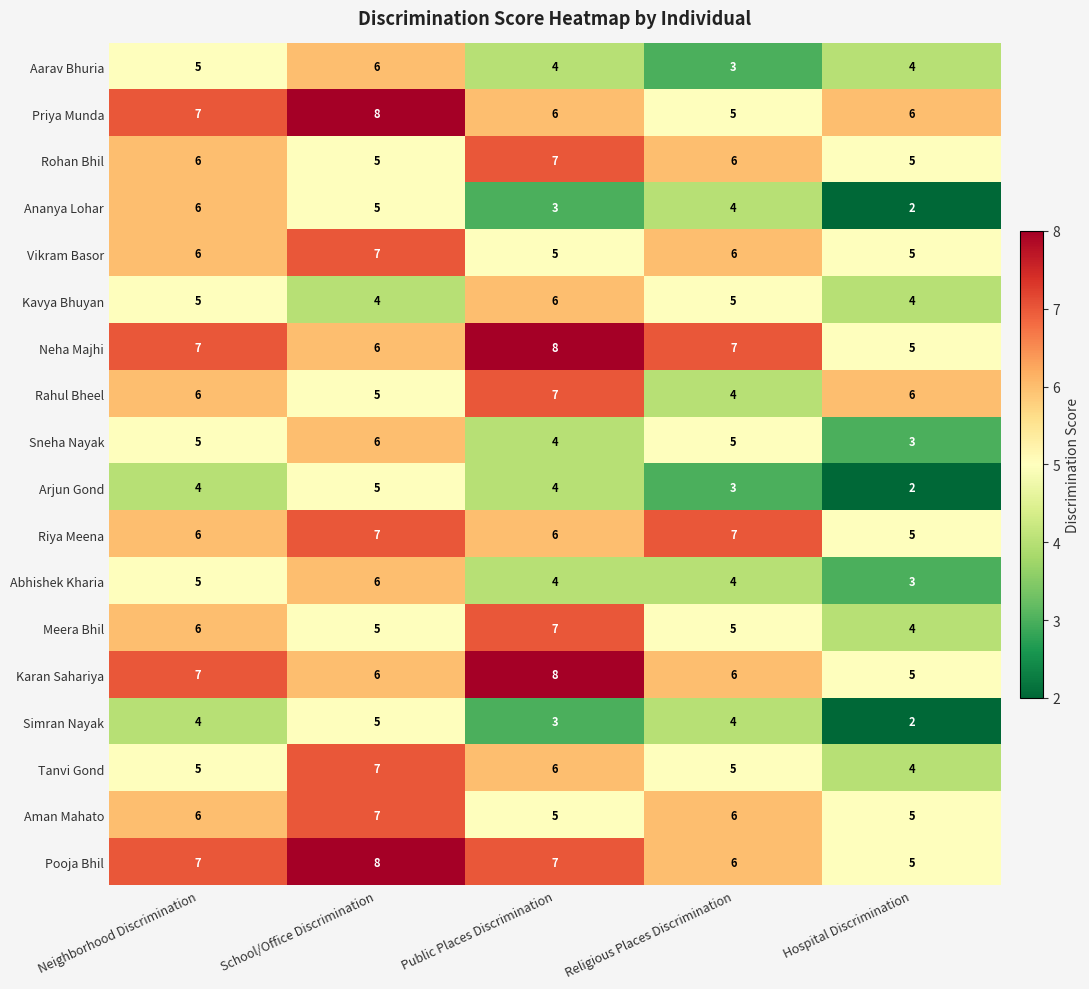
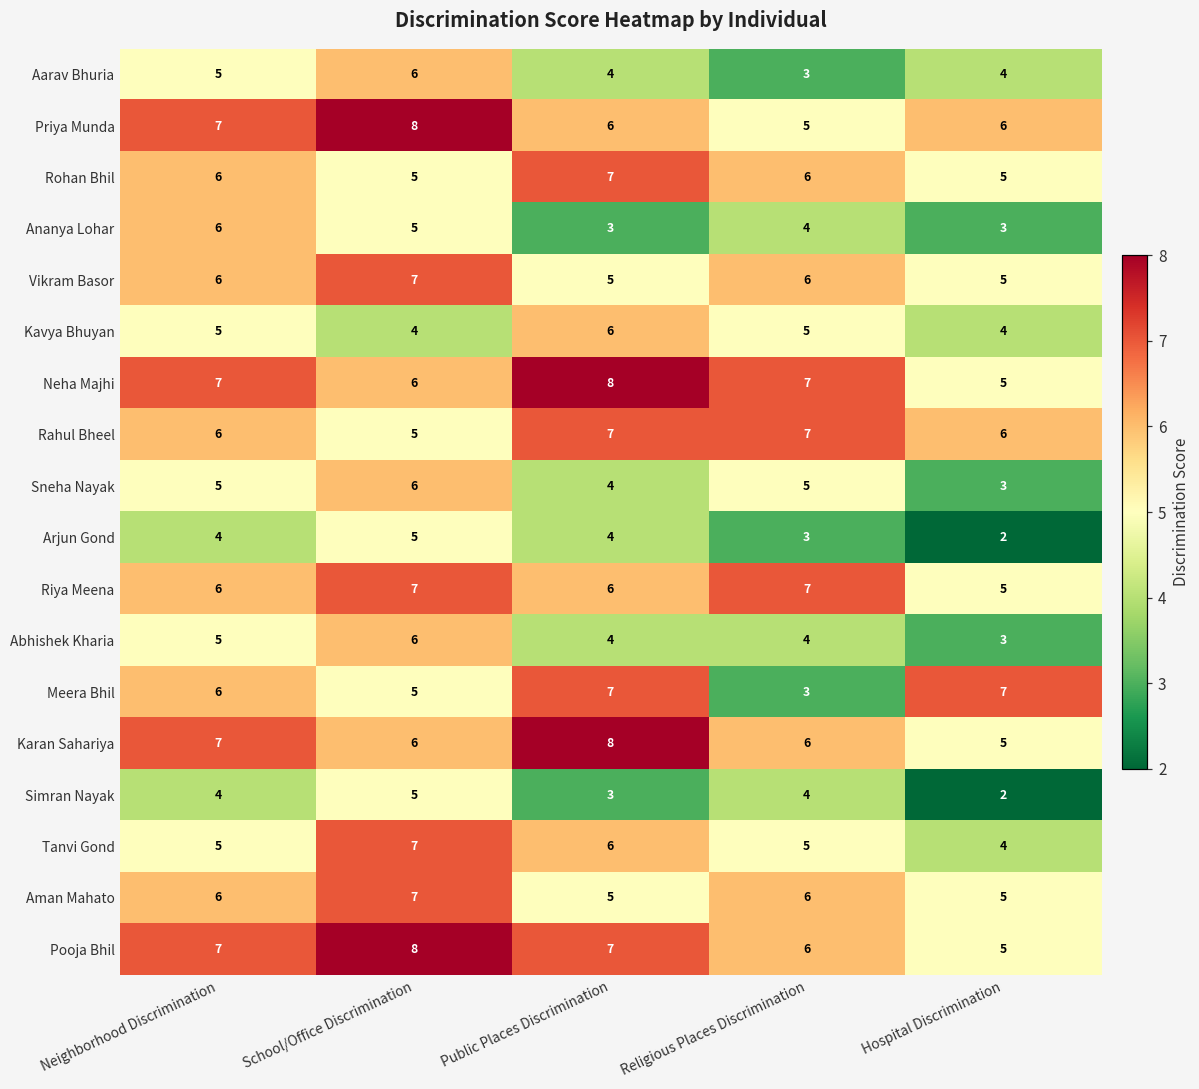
Ananya Lohar, Hospital Discrimination: 2 -> 3
Rahul Bheel, Religious Places Discrimination: 4 -> 7
Meera Bhil, Religious Places Discrimination: 5 -> 3
Meera Bhil, Hospital Discrimination: 4 -> 7
